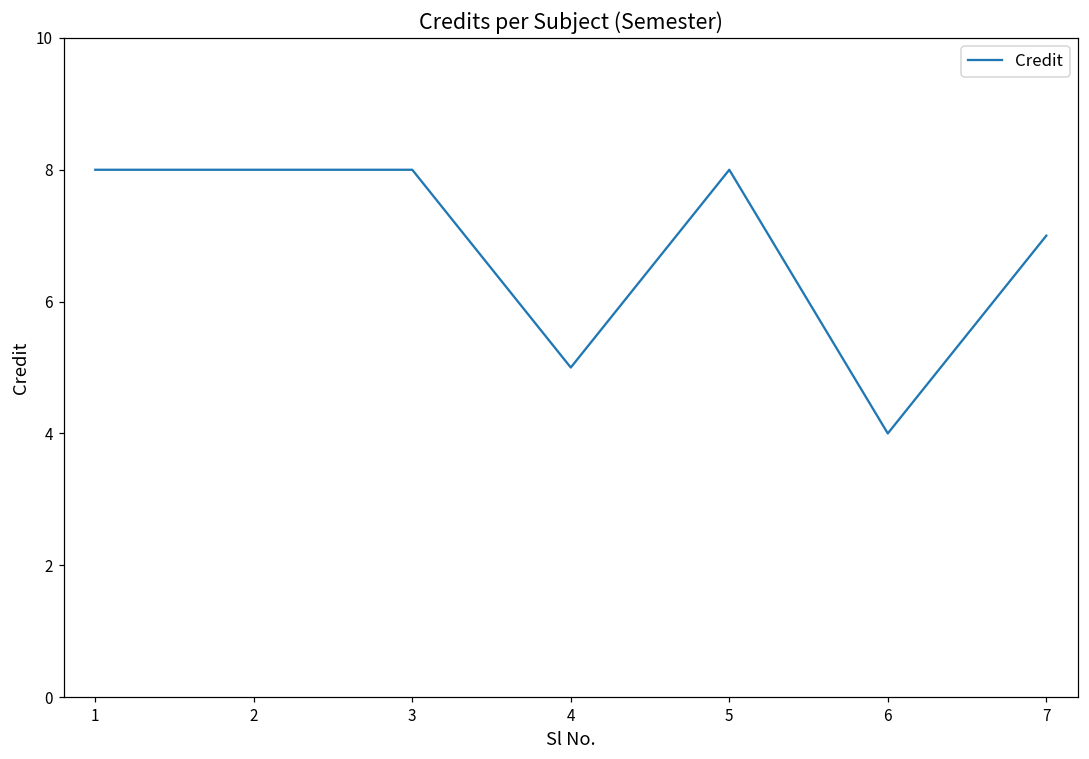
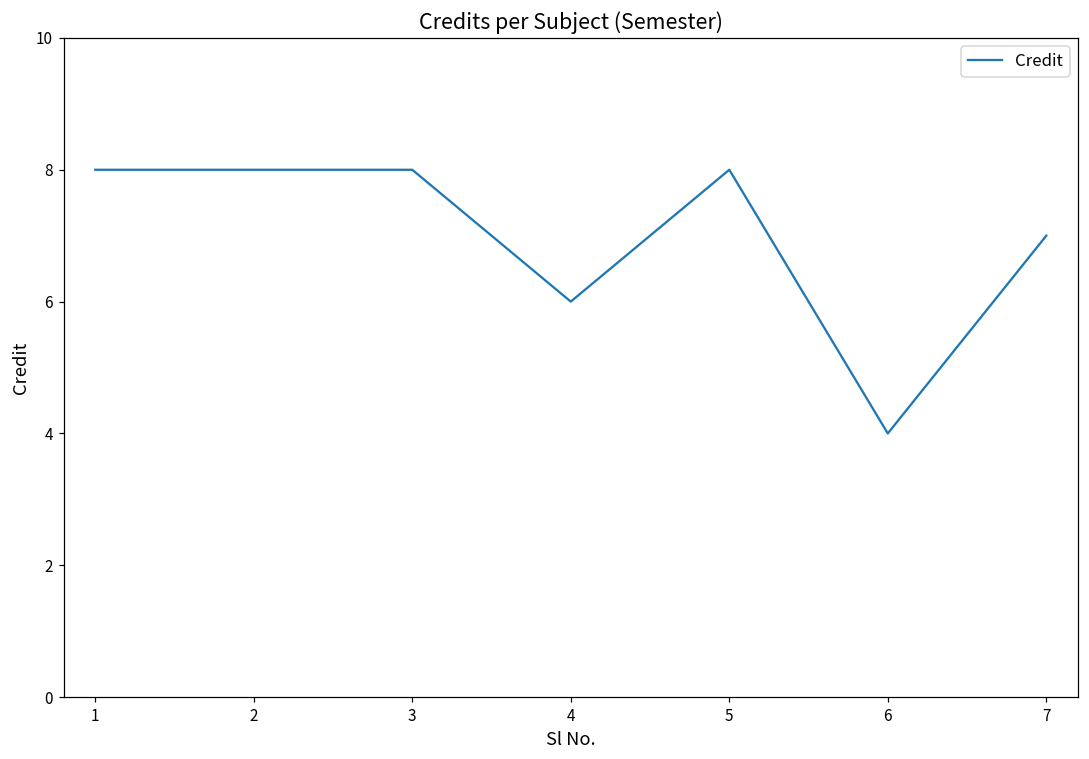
4: 5 -> 6
